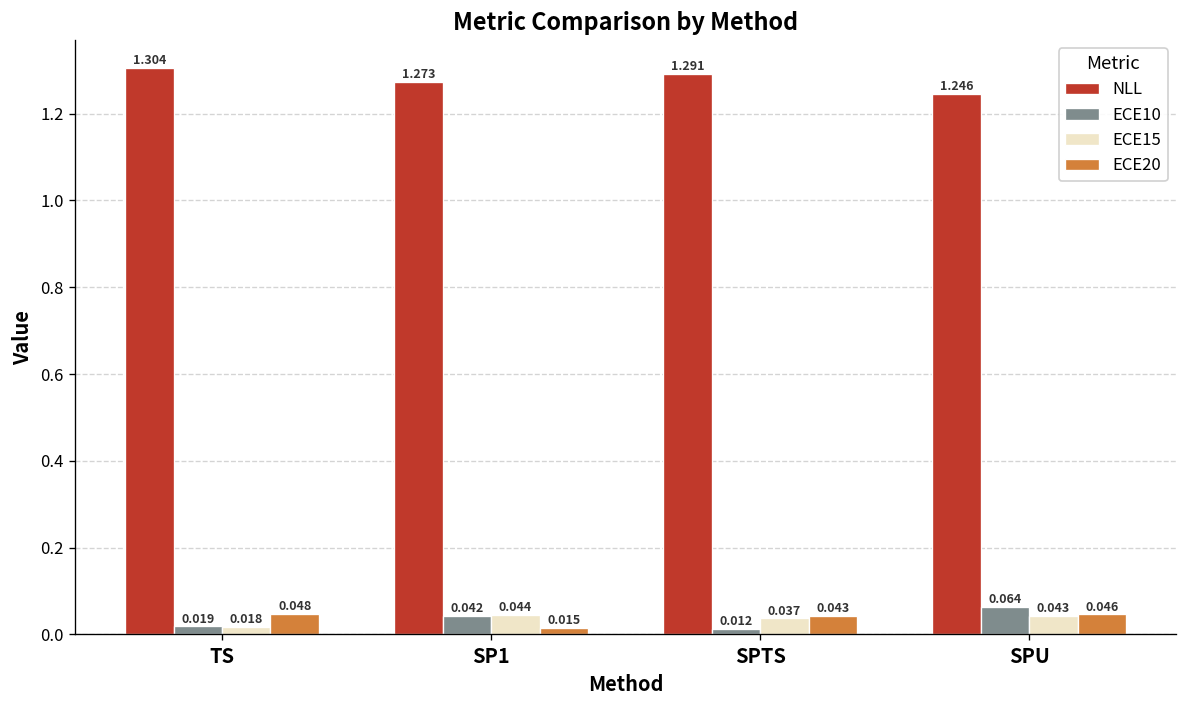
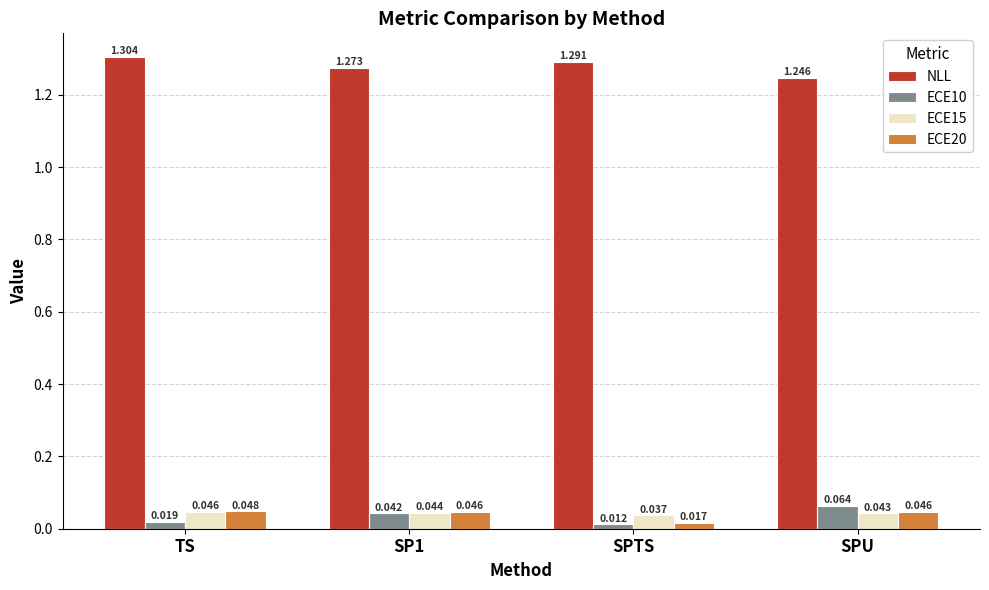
ECE15, TS: 0.018 -> 0.046
ECE20, SP1: 0.015 -> 0.046
ECE20, SPTS: 0.043 -> 0.017
